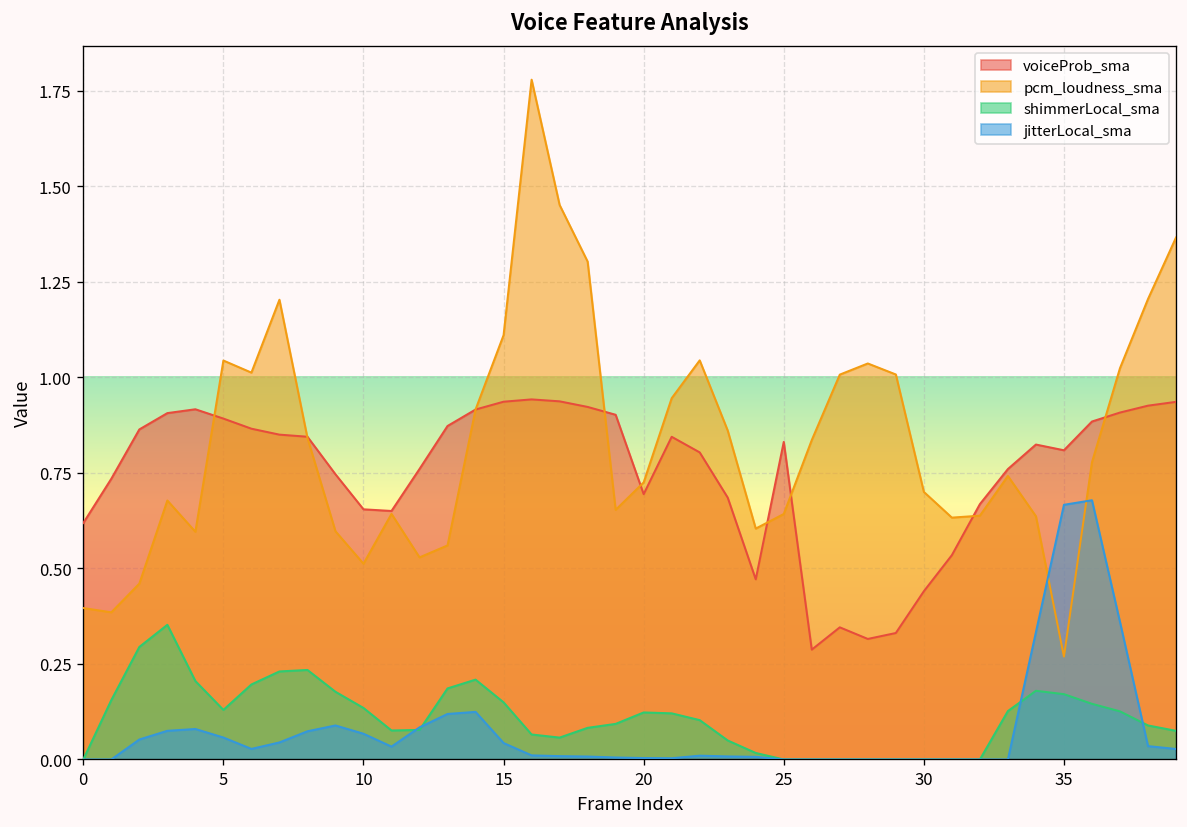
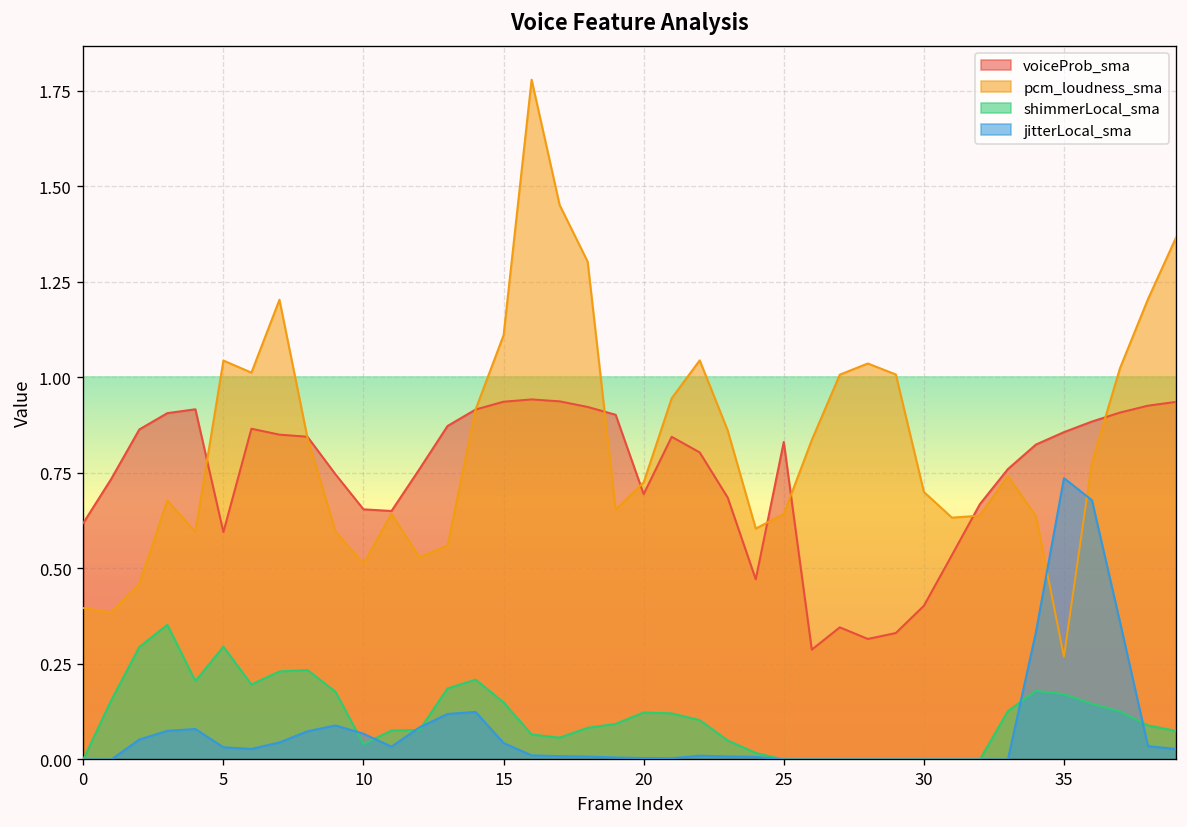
voiceProb_sma, 5: 0.89 -> 0.60
shimmerLocal_sma, 5: 0.13 -> 0.30
jitterLocal_sma, 5: 0.06 -> 0.03
shimmerLocal_sma, 10: 0.13 -> 0.04
voiceProb_sma, 30: 0.44 -> 0.40
voiceProb_sma, 35: 0.81 -> 0.86
jitterLocal_sma, 35: 0.67 -> 0.74
